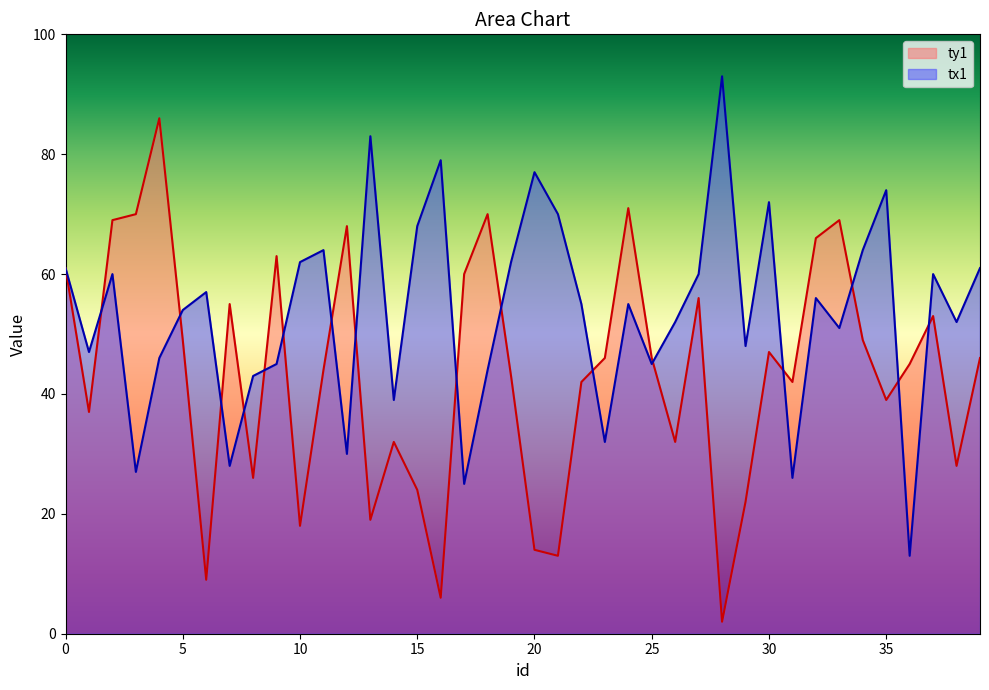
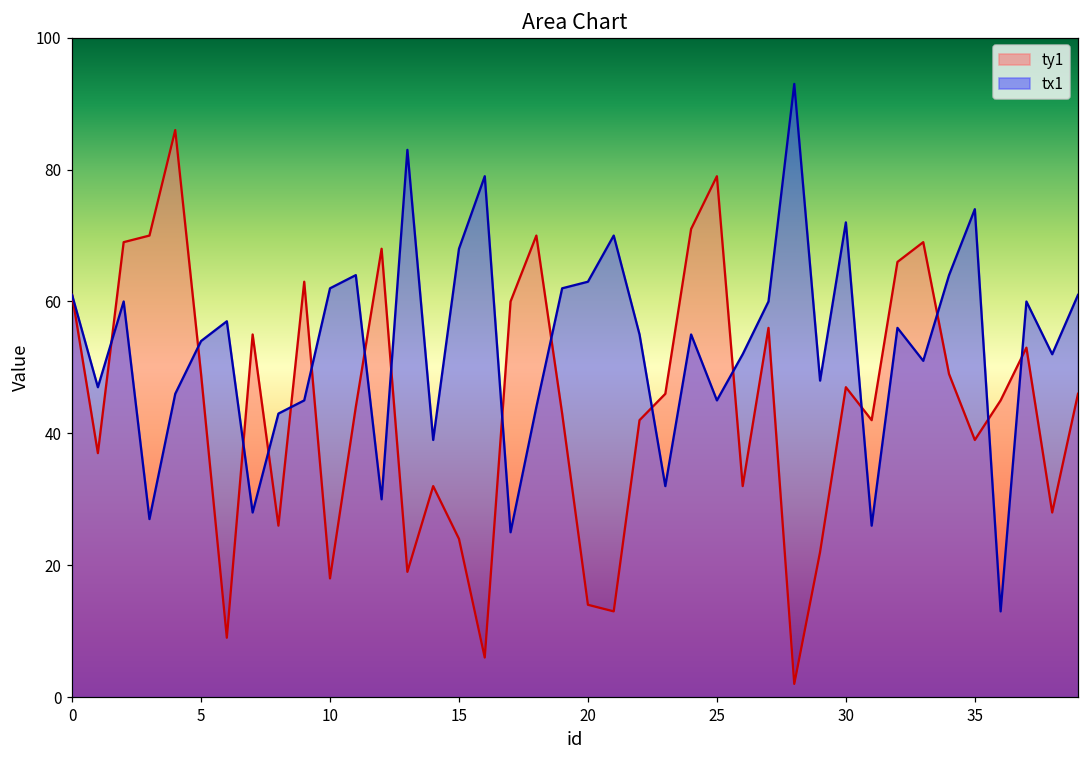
tx1, 20: 77 -> 63
ty1, 25: 46 -> 79
